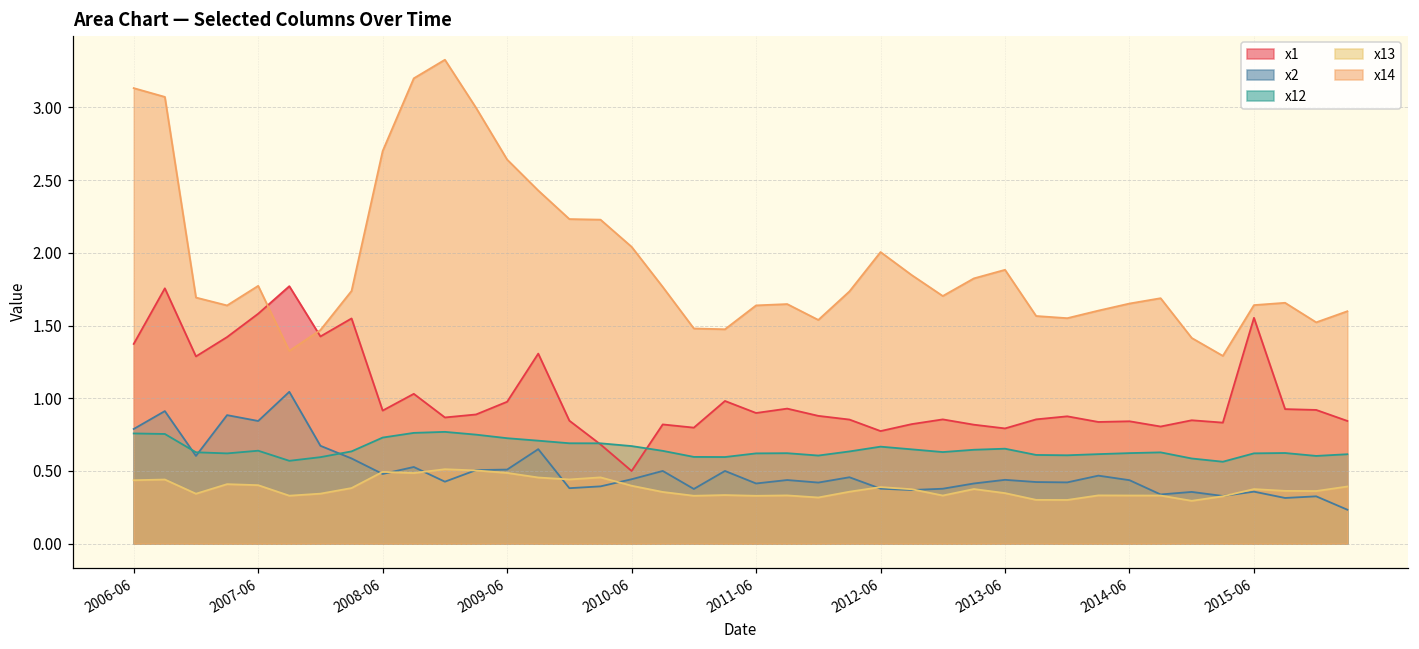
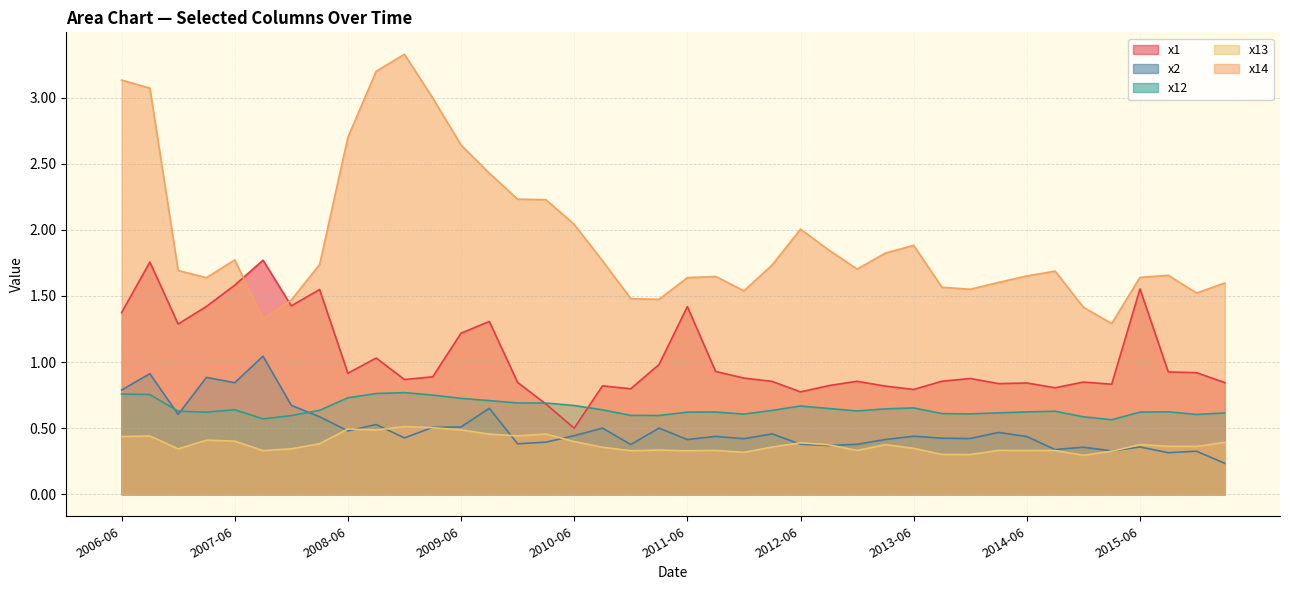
x1, 2009-06: 0.98 -> 1.22
x1, 2011-06: 0.90 -> 1.42
